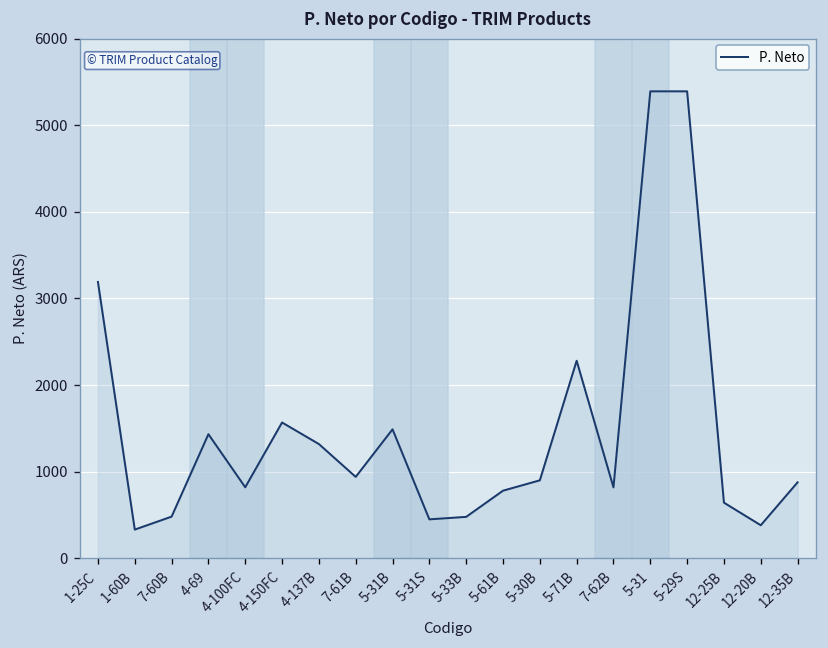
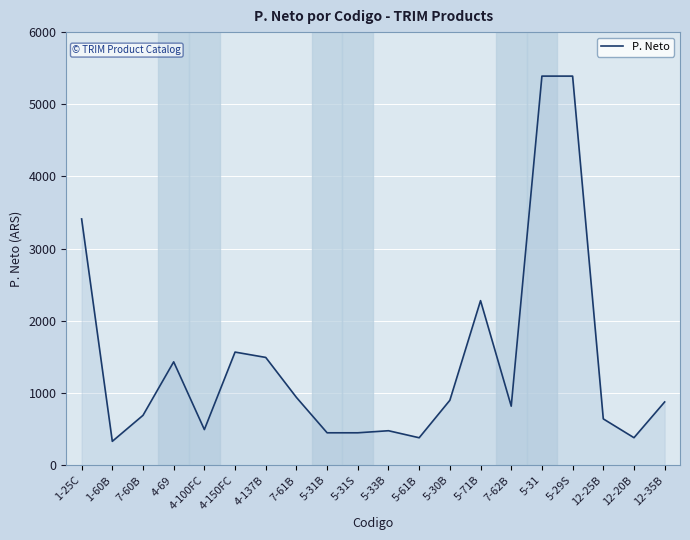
1-25C: 3200 -> 3400
7-60B: 500 -> 700
4-100FC: 800 -> 500
4-137B: 1300 -> 1500
5-31B: 1500 -> 400
5-61B: 800 -> 400
